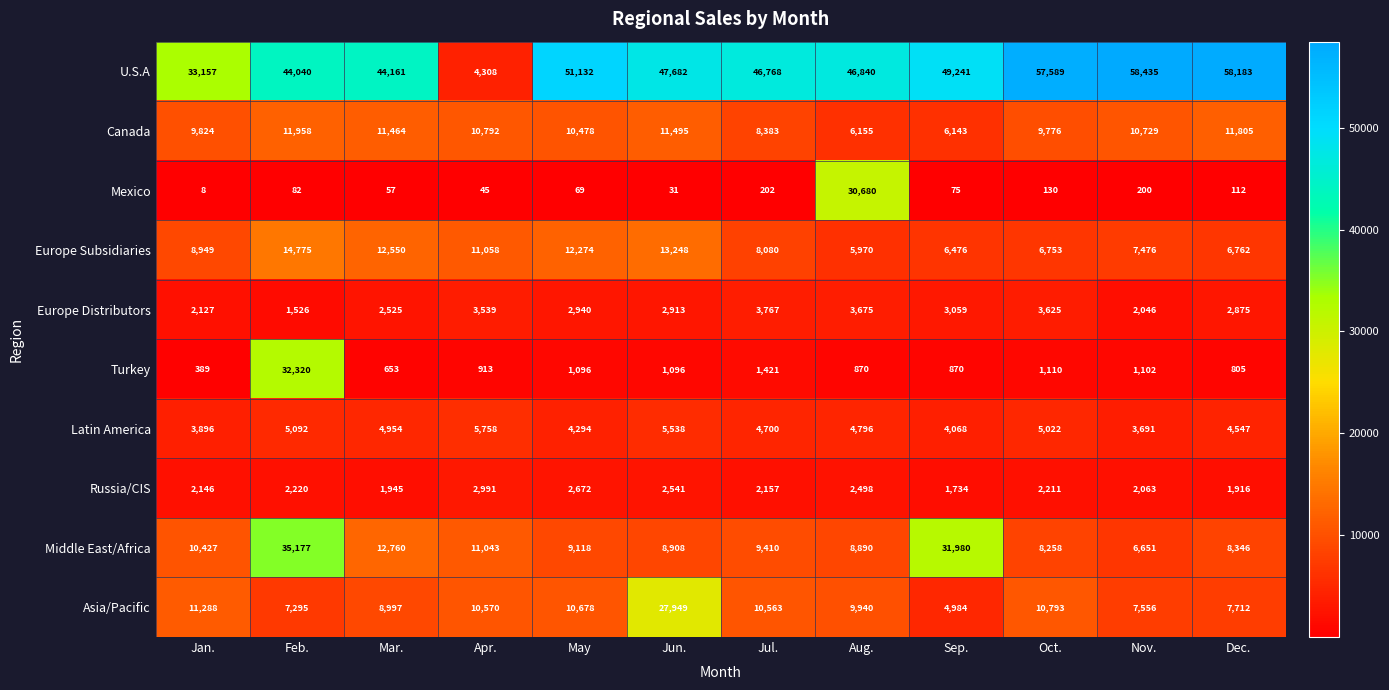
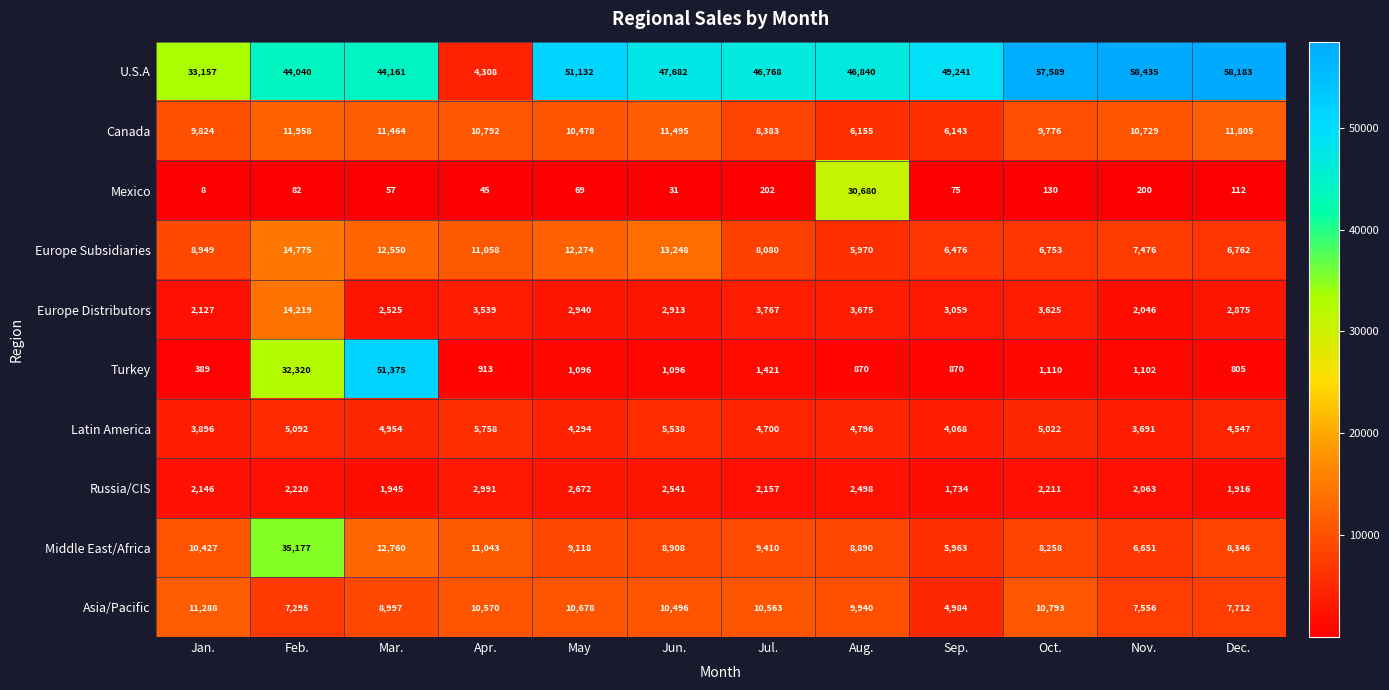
Europe Distributors, Feb.: 1,526 -> 14,219
Turkey, Mar.: 653 -> 51,375
Middle East/Africa, Sep.: 31,980 -> 5,963
Asia/Pacific, Jun.: 27,949 -> 10,496
